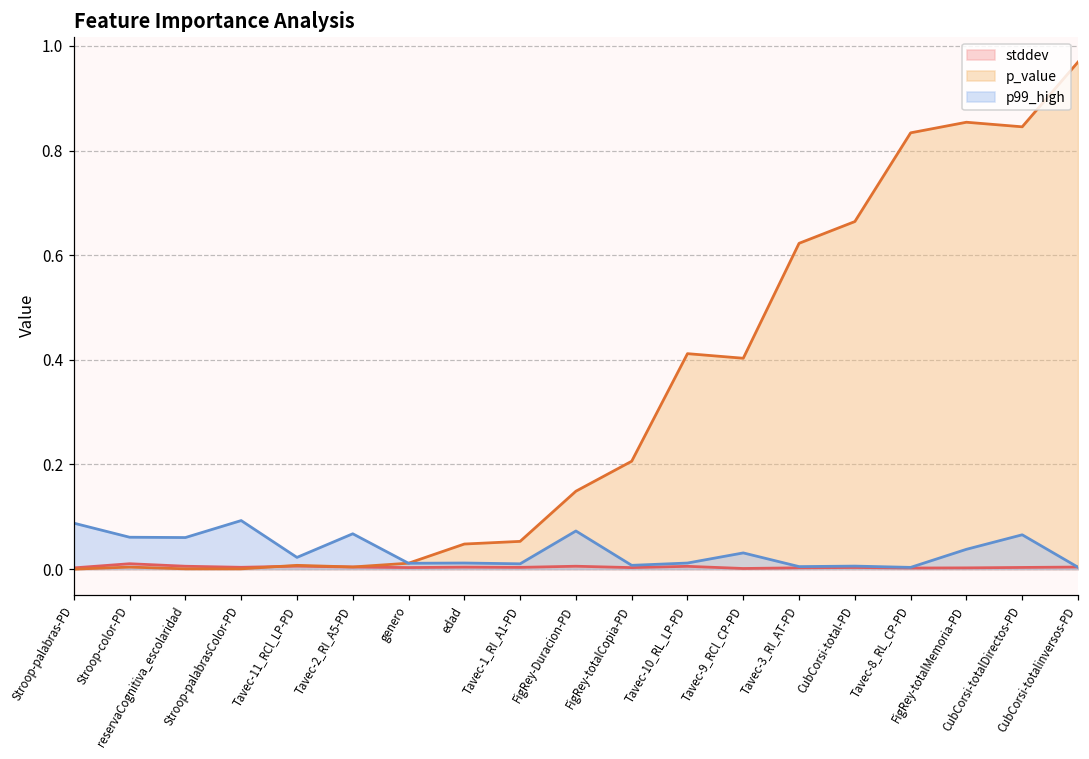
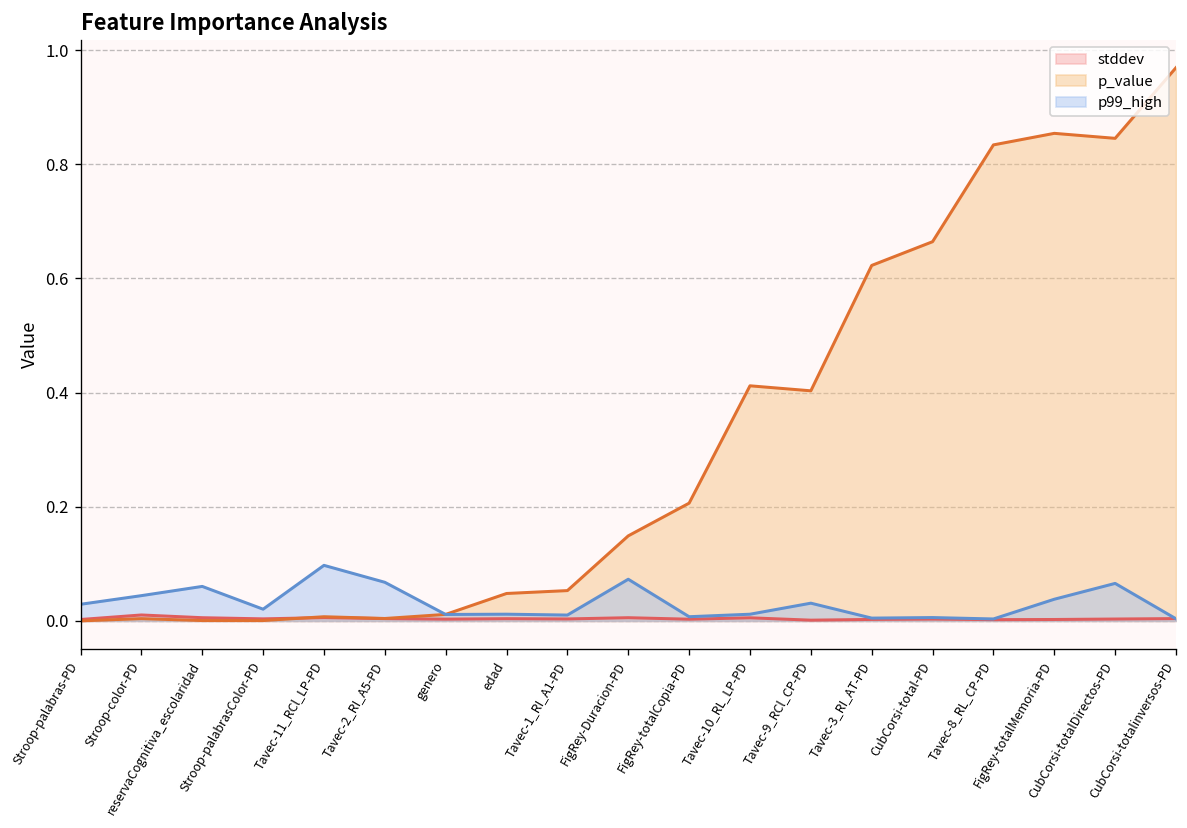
p99_high, Stroop-palabras-PD: 0.09 -> 0.03
p99_high, Stroop-color-PD: 0.06 -> 0.04
p99_high, Stroop-palabrasColor-PD: 0.09 -> 0.02
p99_high, Tavec-11_RCl_LP-PD: 0.02 -> 0.10
